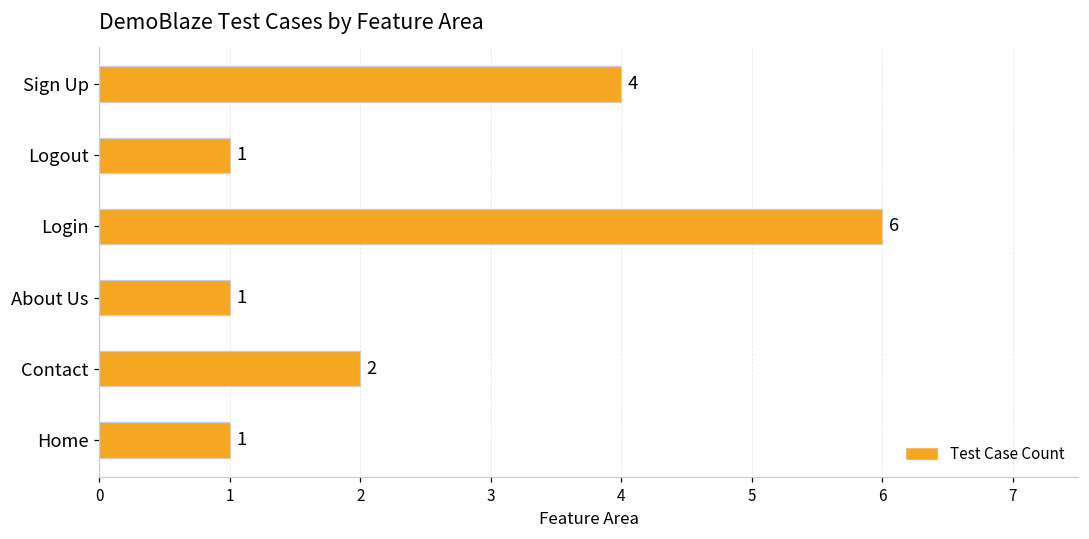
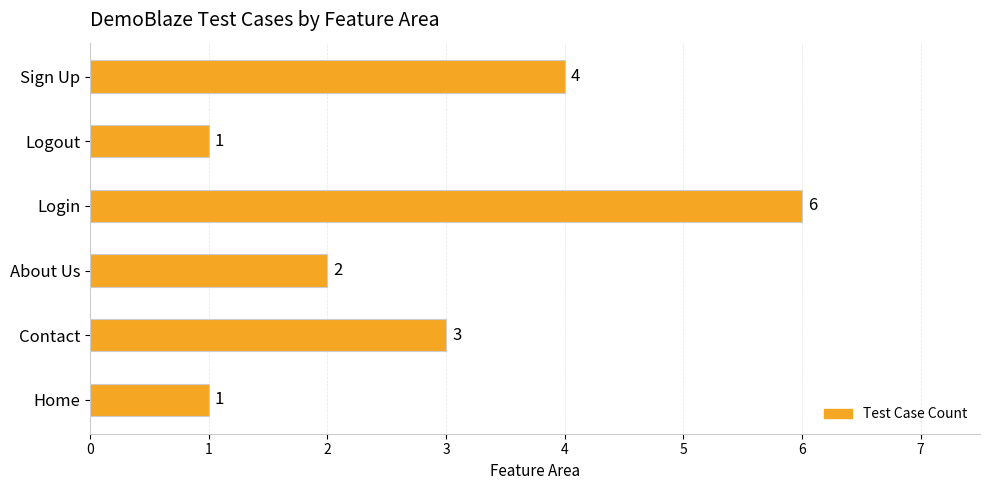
About Us: 1 -> 2
Contact: 2 -> 3
